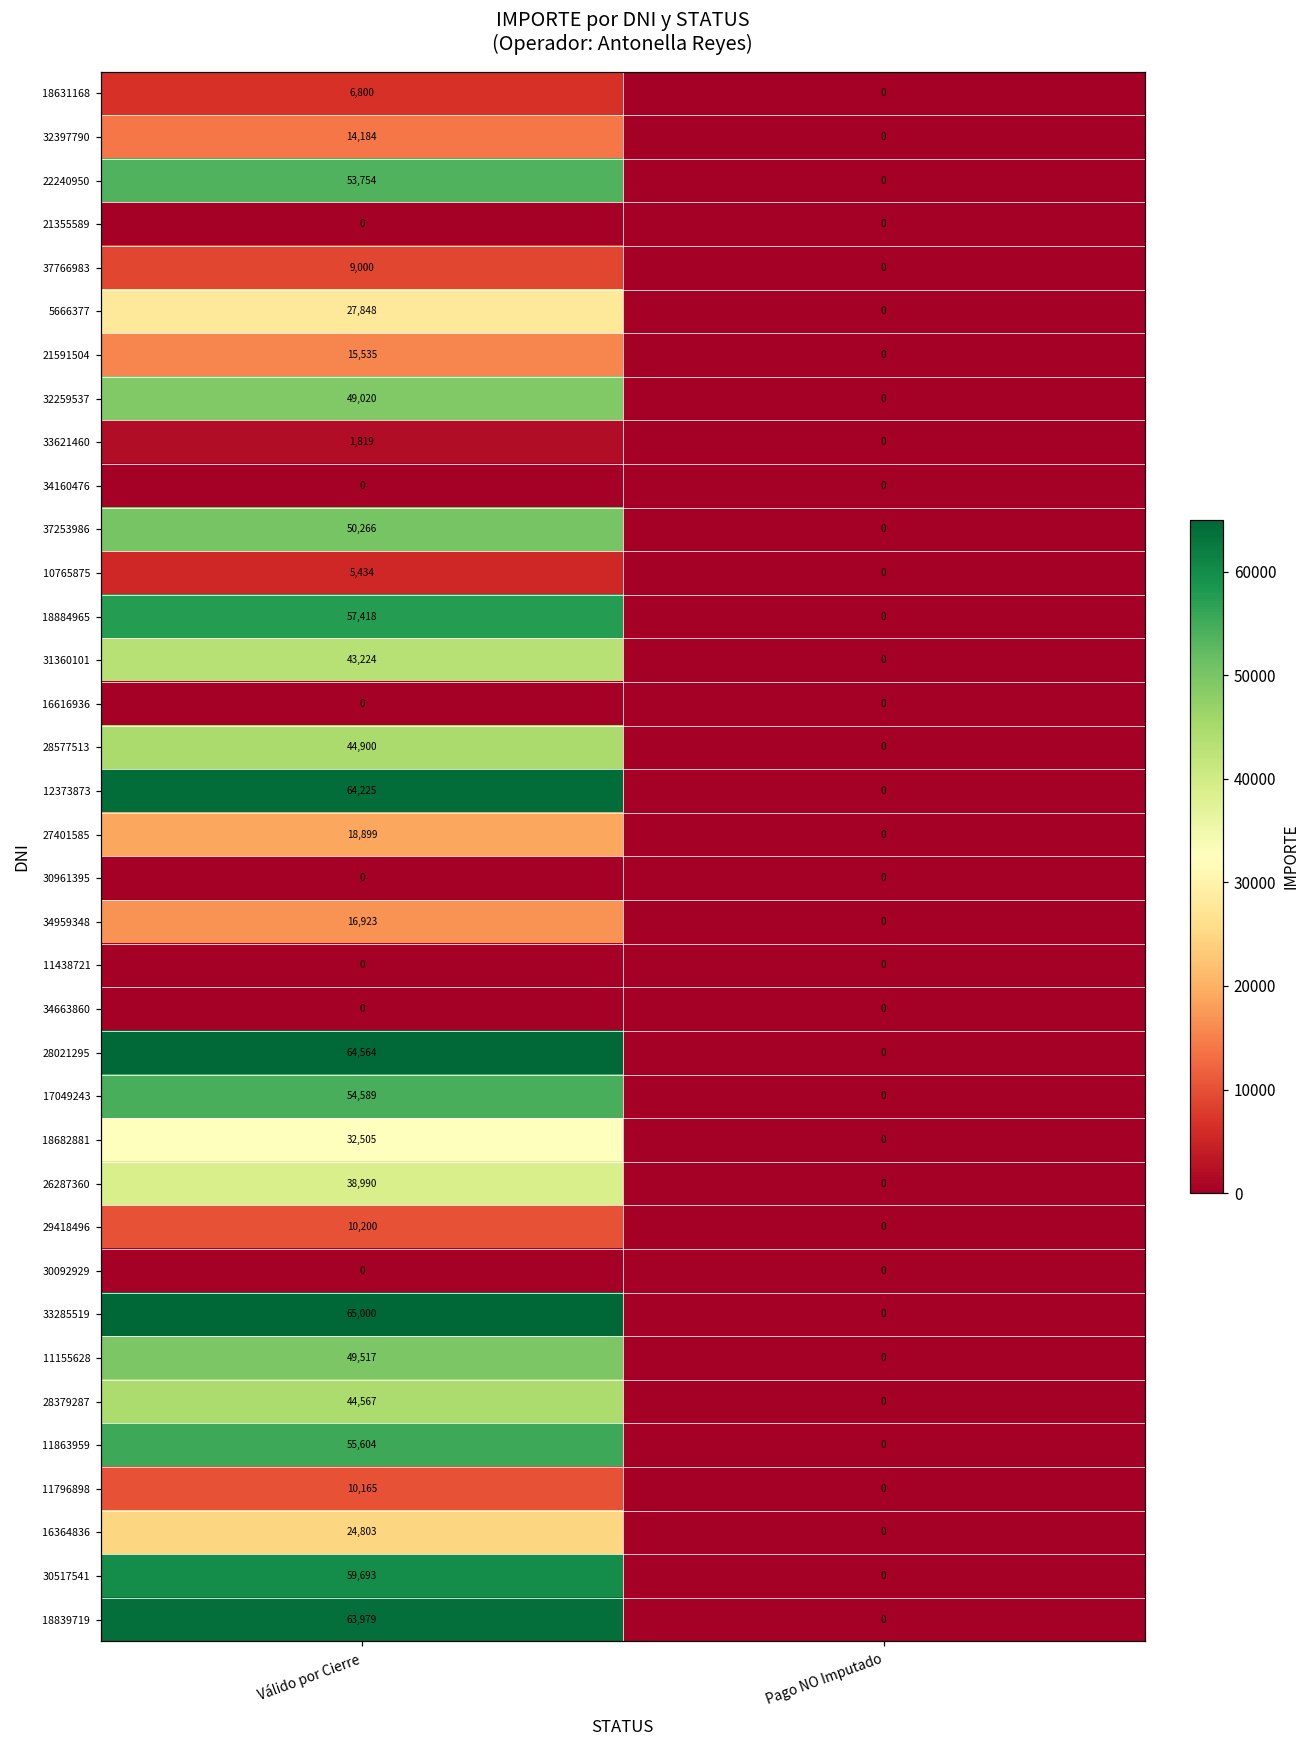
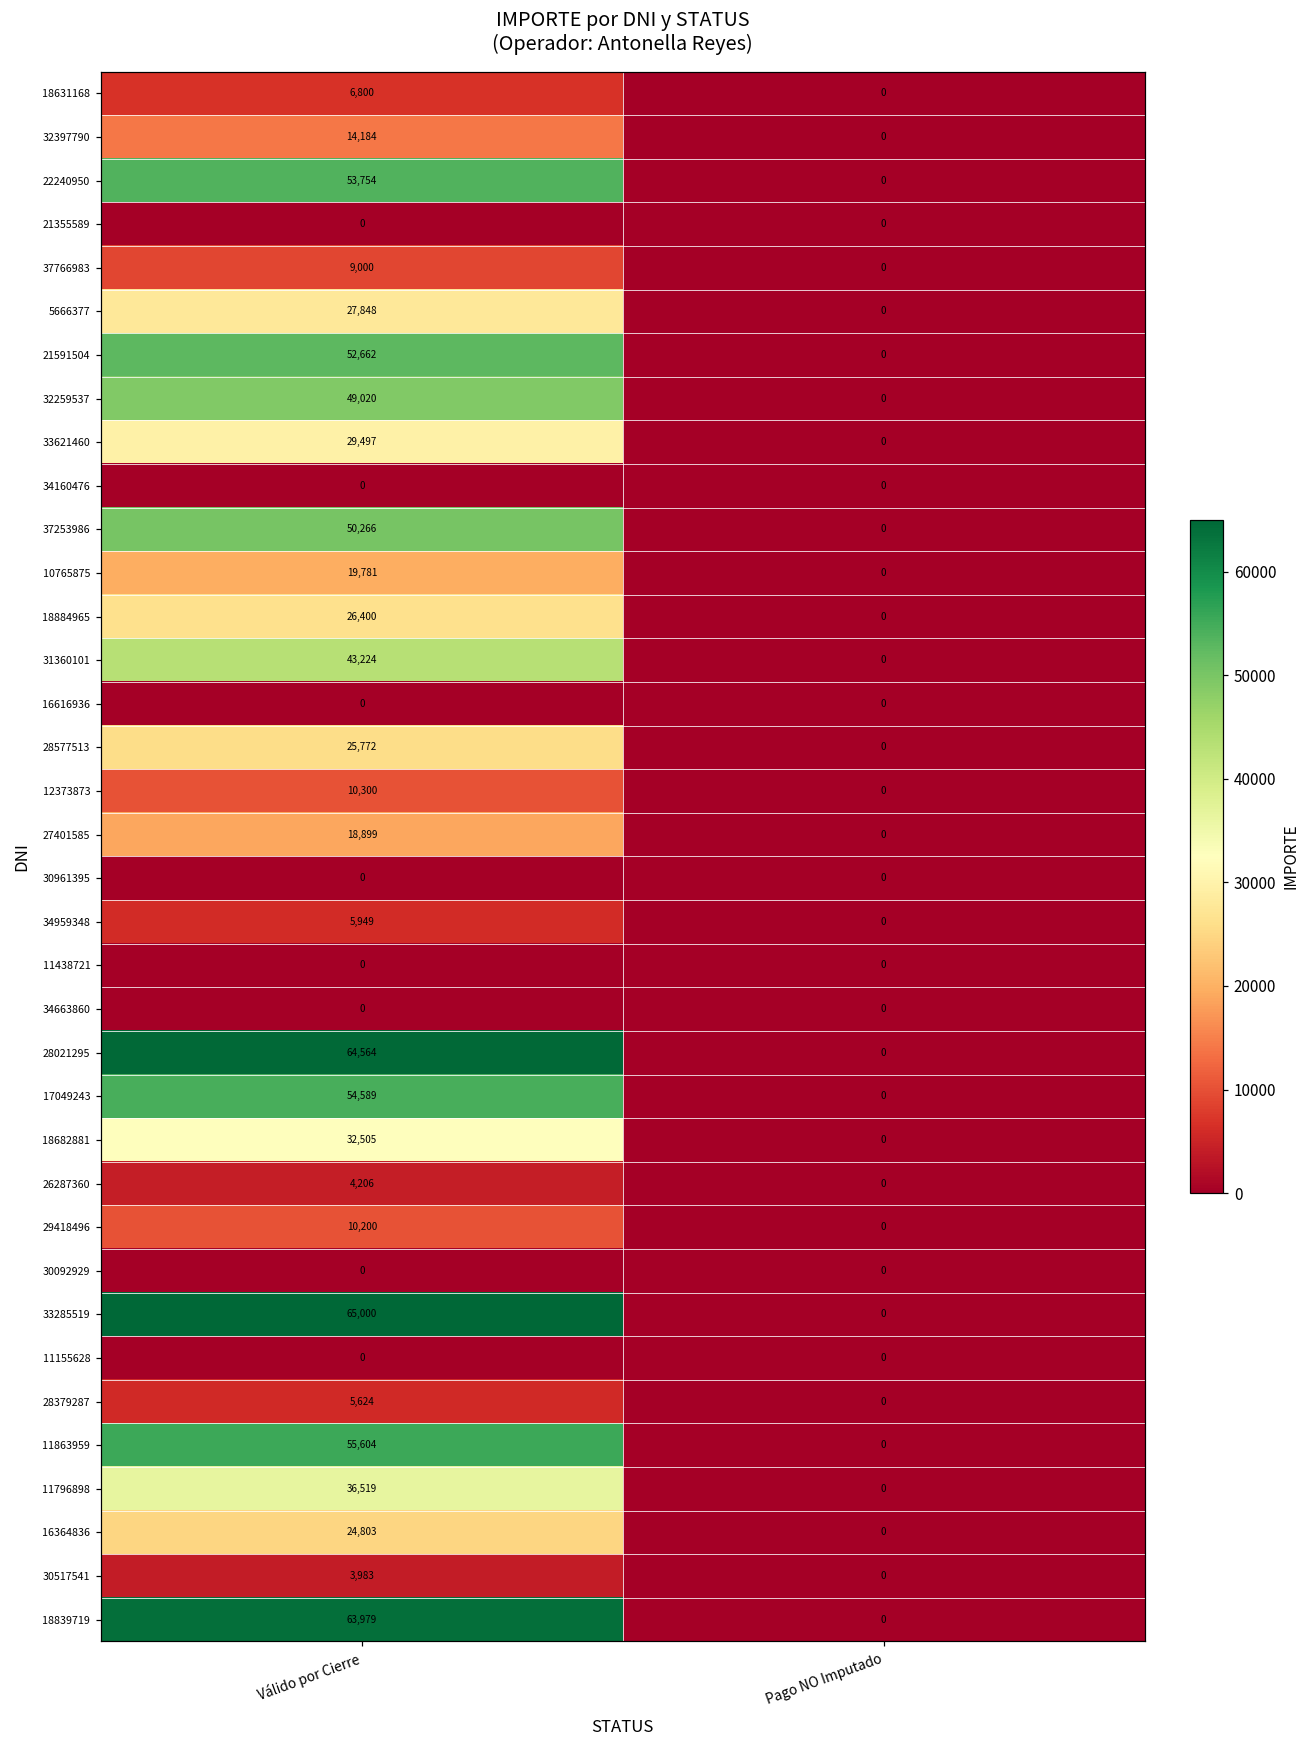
21591504, Válido por Cierre: 15,535 -> 52,662
33621460, Válido por Cierre: 1,819 -> 29,497
10765875, Válido por Cierre: 5,434 -> 19,781
18884965, Válido por Cierre: 57,418 -> 26,400
28577513, Válido por Cierre: 44,900 -> 25,772
12373873, Válido por Cierre: 64,225 -> 10,300
34959348, Válido por Cierre: 16,923 -> 5,949
26287360, Válido por Cierre: 38,990 -> 4,206
11155628, Válido por Cierre: 49,517 -> 0
28379287, Válido por Cierre: 44,567 -> 5,624
11796898, Válido por Cierre: 10,165 -> 36,519
30517541, Válido por Cierre: 59,693 -> 3,983
